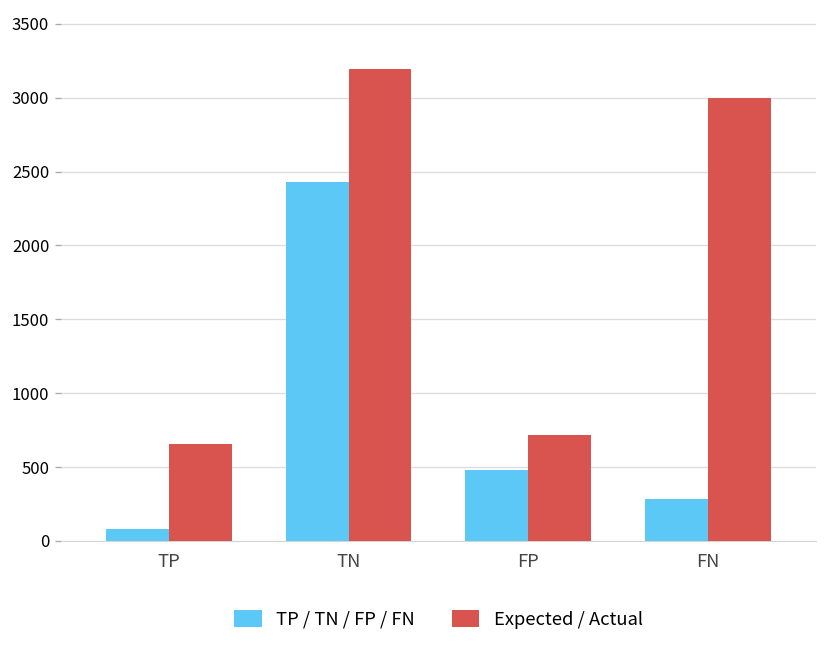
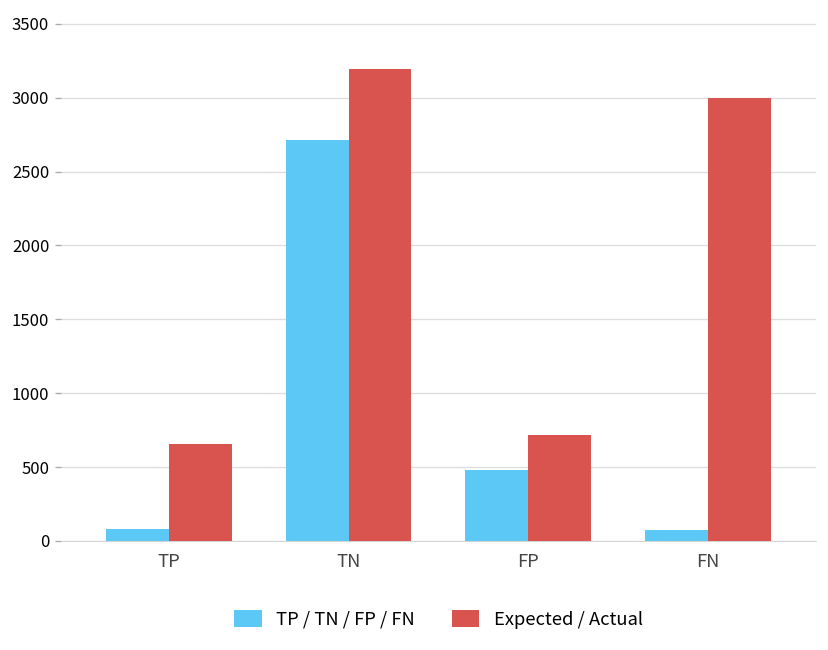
TP / TN / FP / FN, TN: 2430 -> 2710
TP / TN / FP / FN, FN: 280 -> 70
